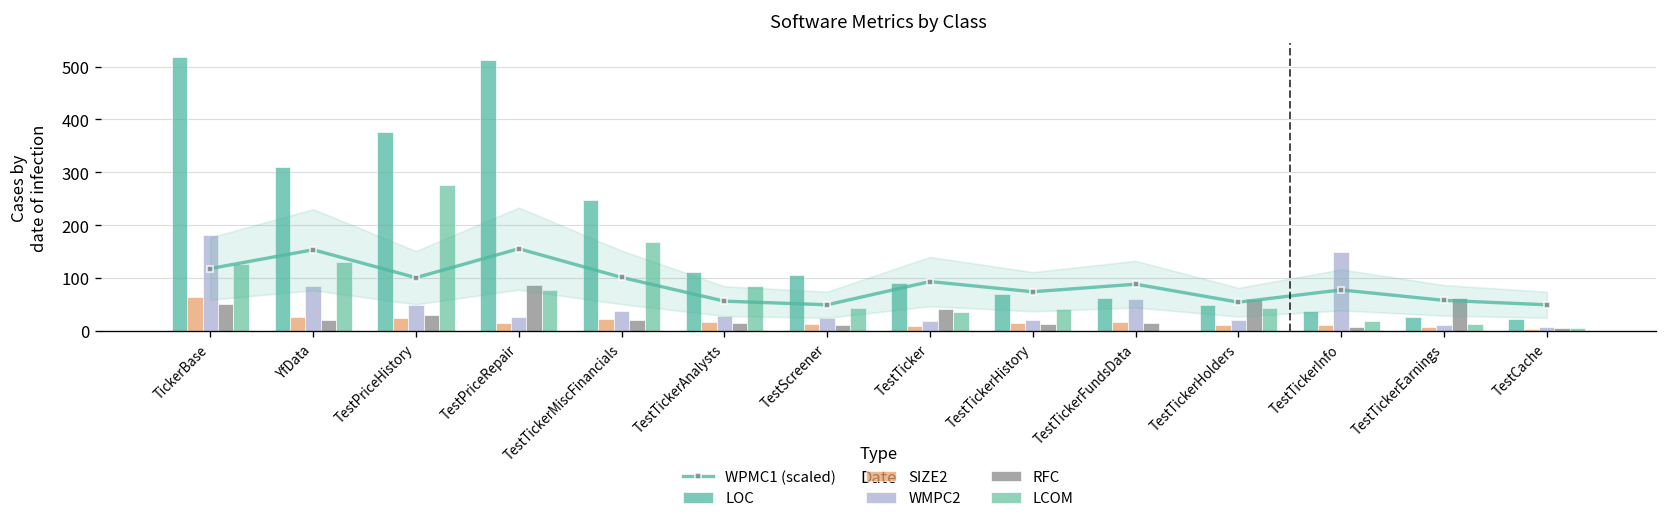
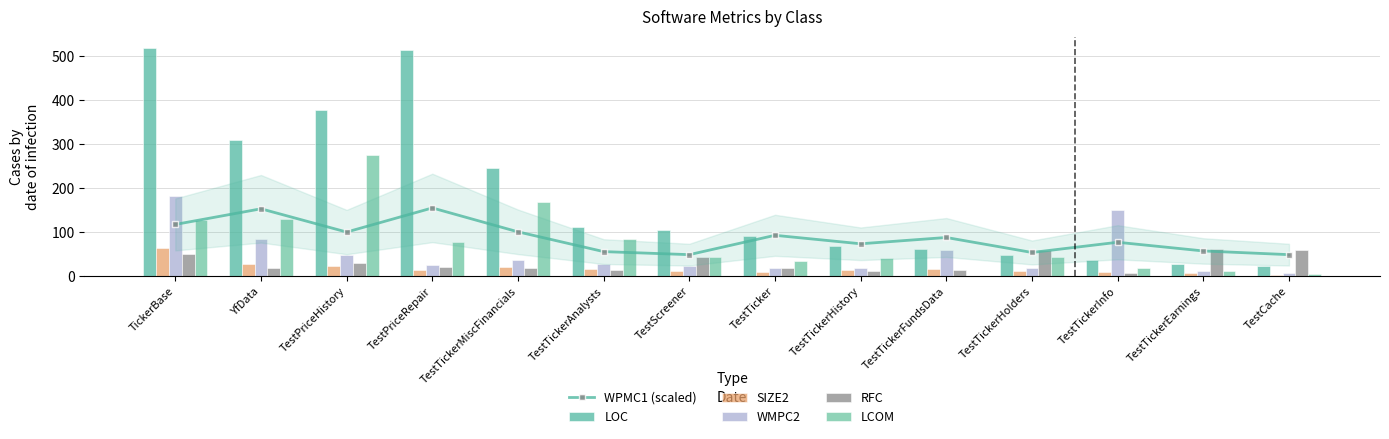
RFC, TestPriceRepair: 90 -> 20
RFC, TestScreener: 10 -> 40
RFC, TestTicker: 40 -> 20
RFC, TestCache: 10 -> 60
